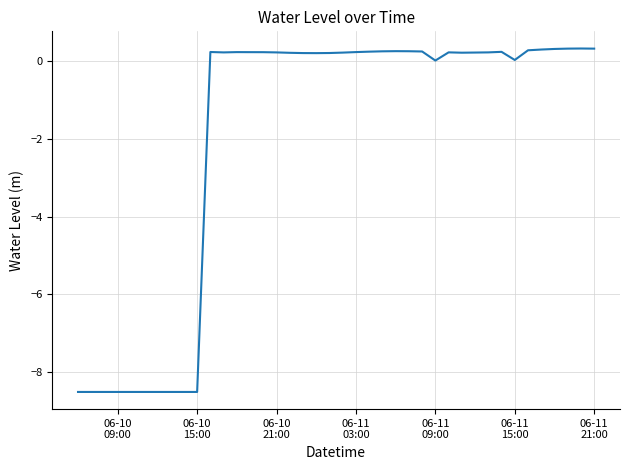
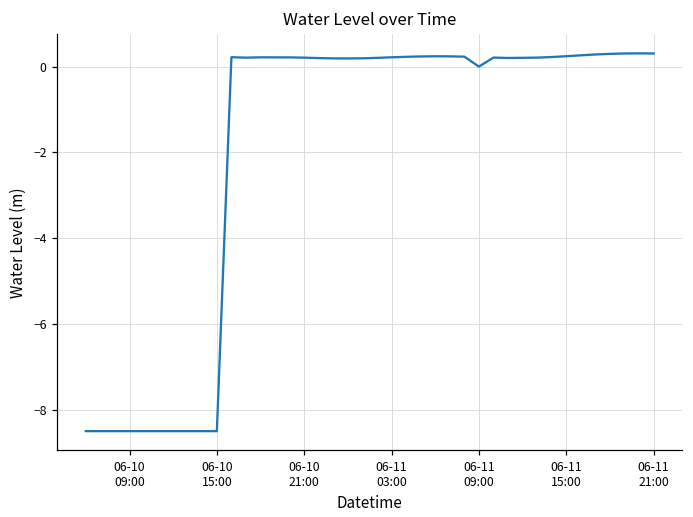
06-11 15:00: 0.0 -> 0.2
